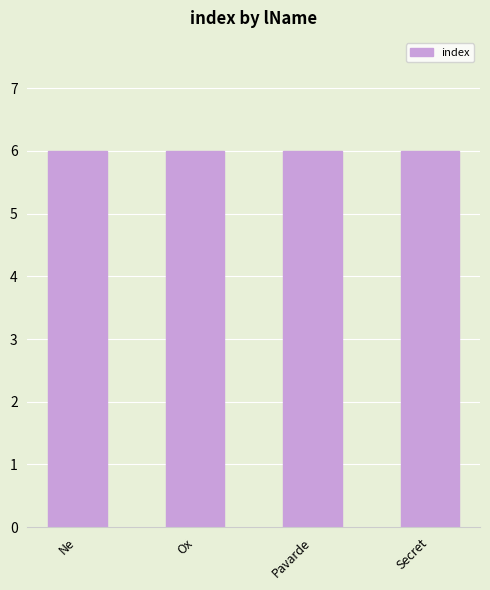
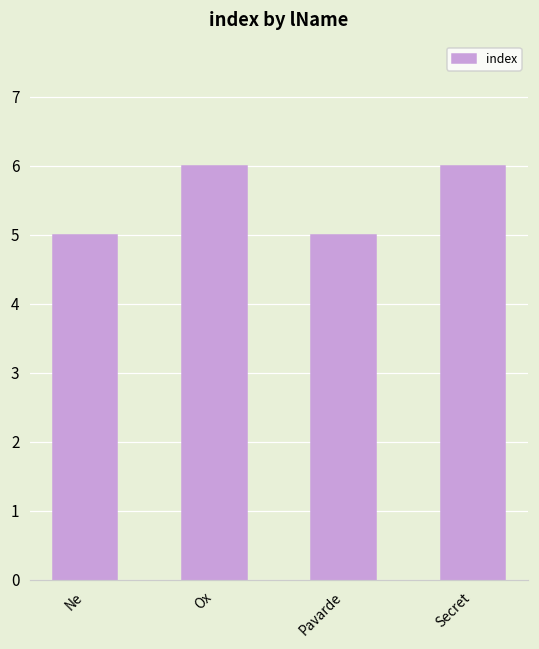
Ne: 6 -> 5
Pavarde: 6 -> 5
